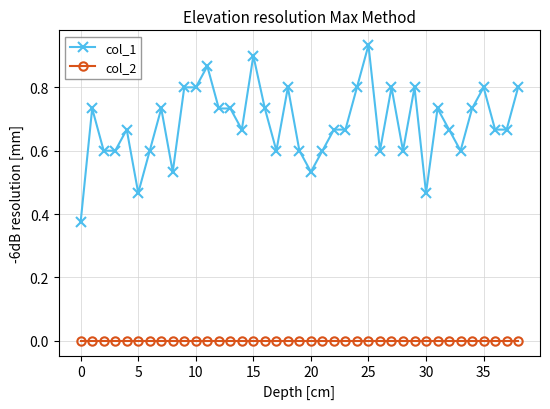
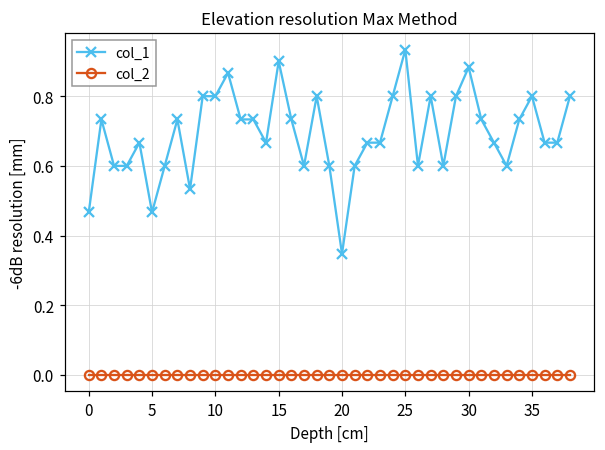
col_1, 0: 0.38 -> 0.47
col_1, 20: 0.53 -> 0.35
col_1, 30: 0.47 -> 0.88
